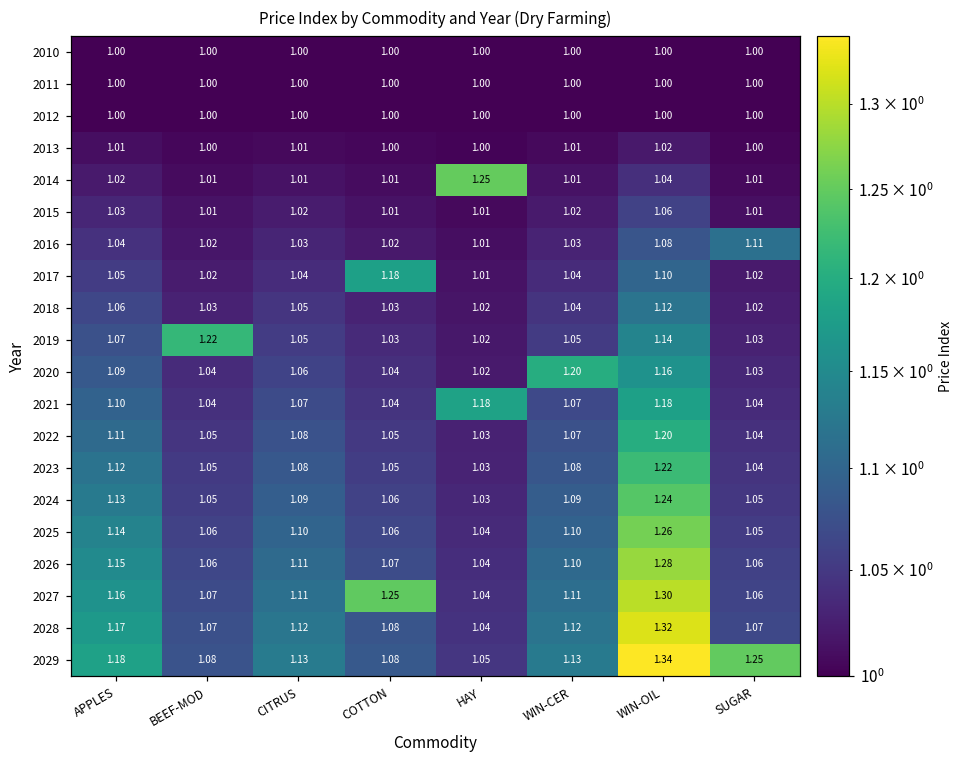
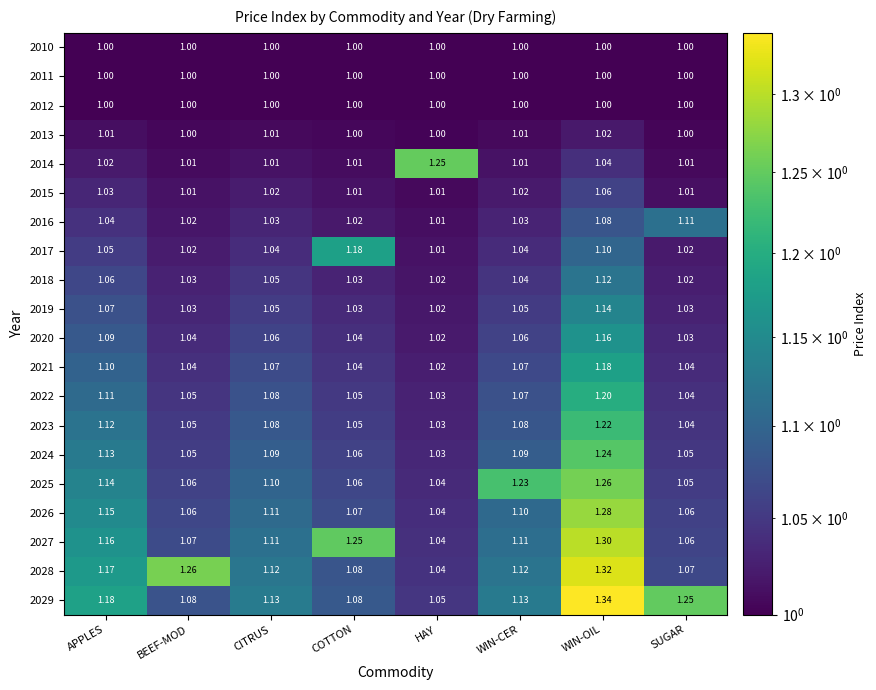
2019, BEEF-MOD: 1.22 -> 1.03
2020, WIN-CER: 1.20 -> 1.06
2021, HAY: 1.18 -> 1.02
2025, WIN-CER: 1.10 -> 1.23
2028, BEEF-MOD: 1.07 -> 1.26
